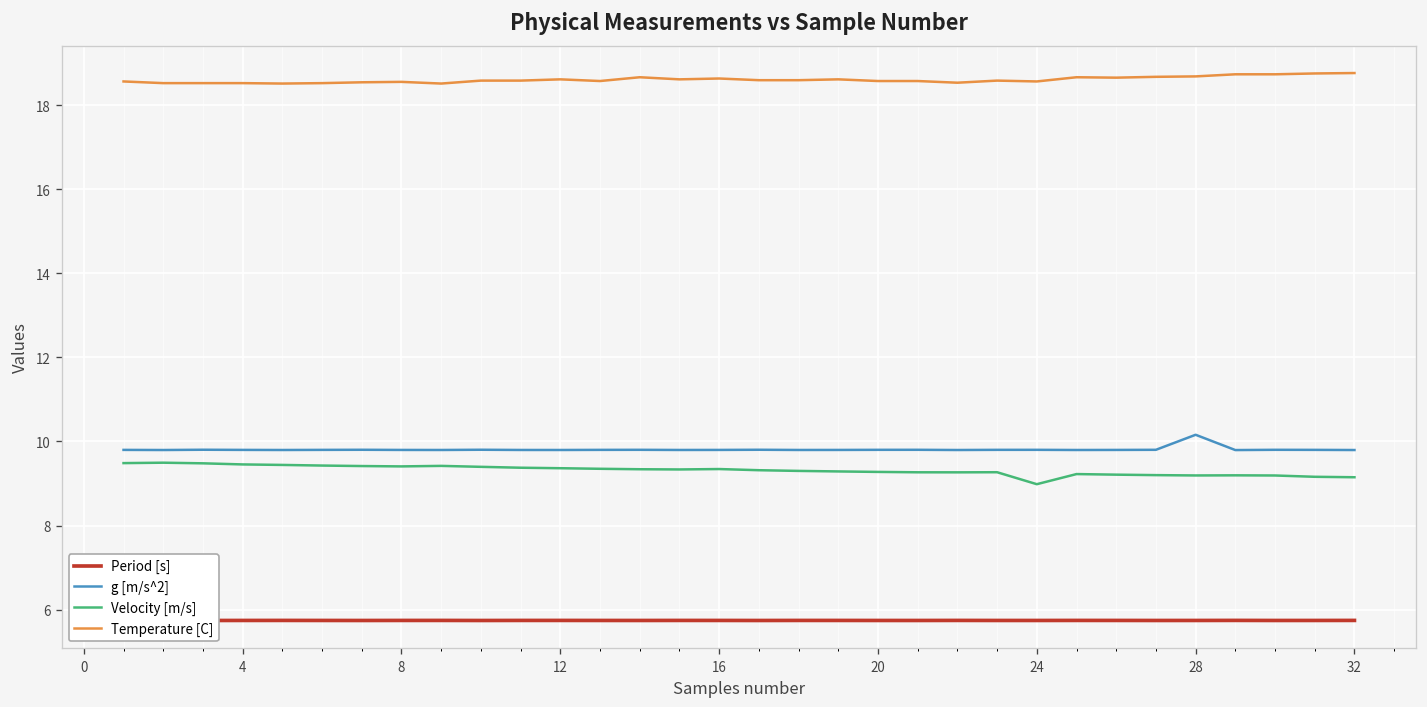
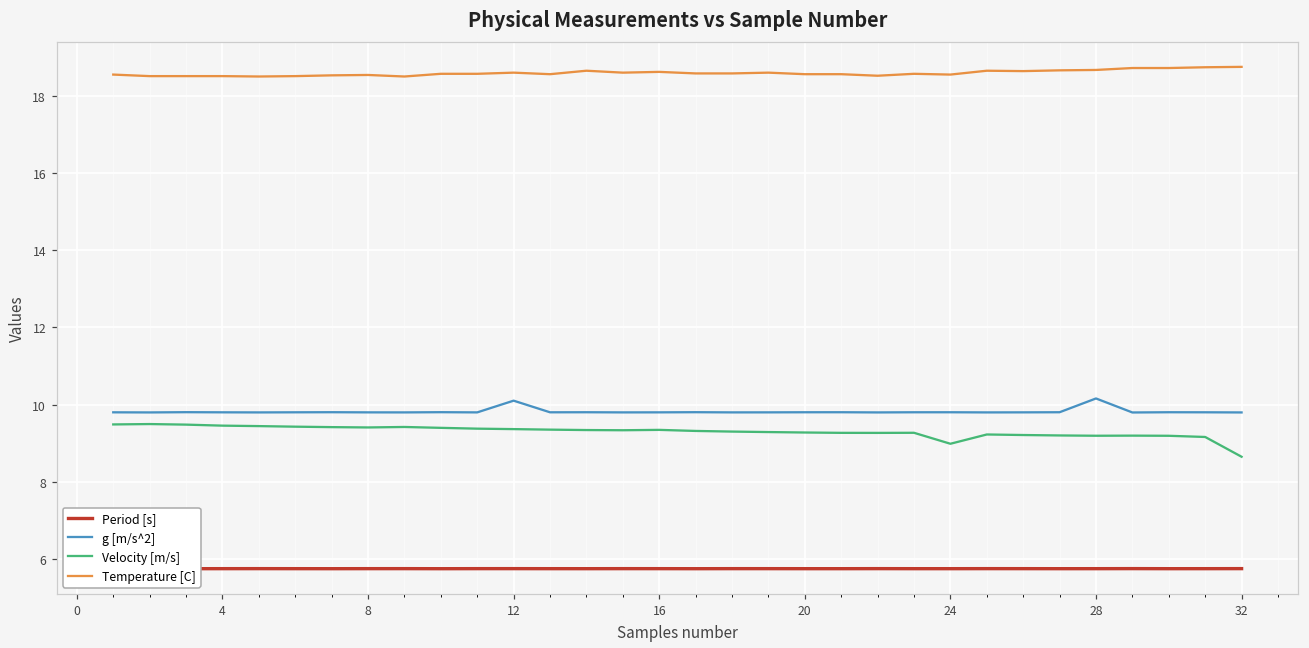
g [m/s^2], 12: 9.8 -> 10.1
Velocity [m/s], 32: 9.1 -> 8.6
